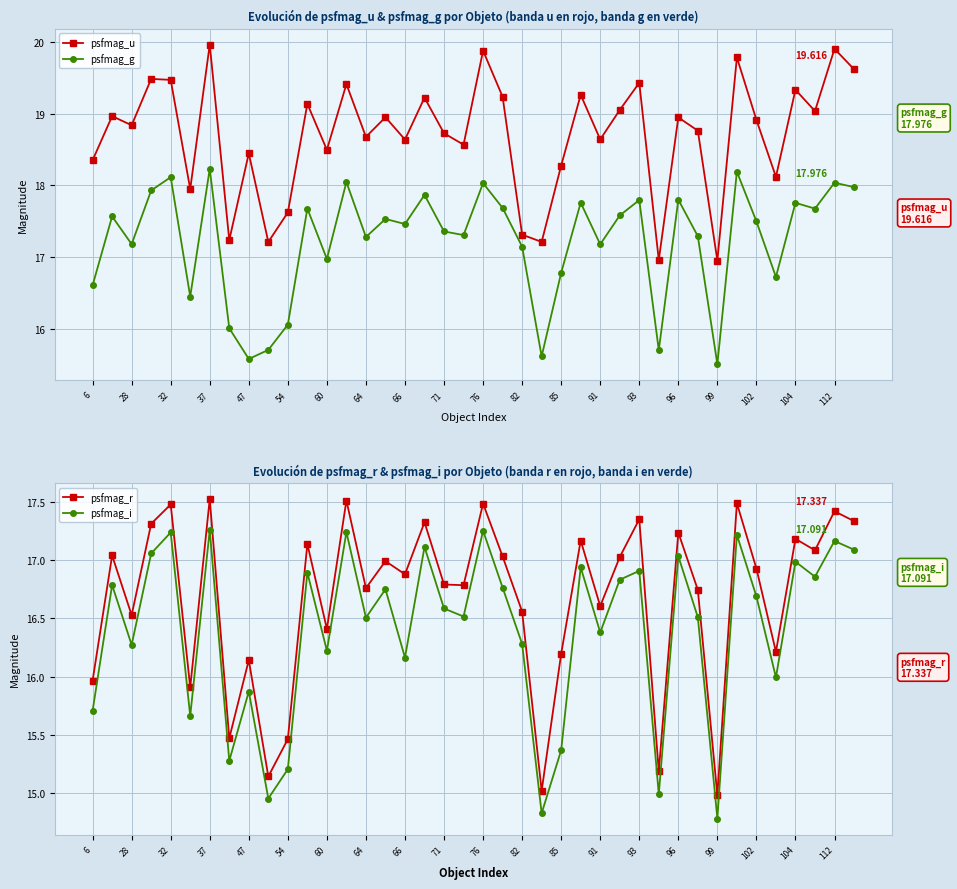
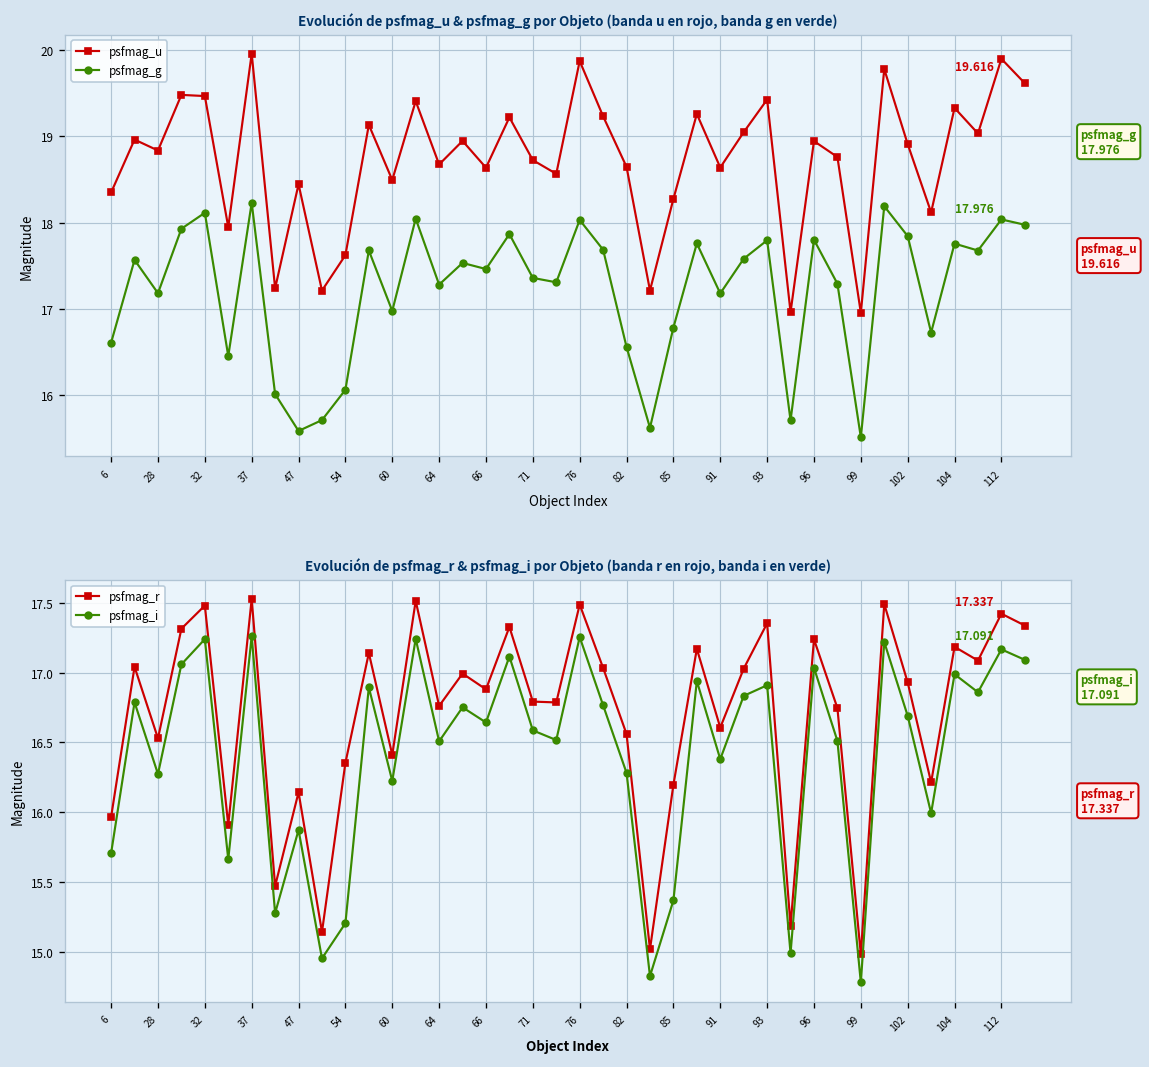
Evolución de psfmag_u & psfmag_g por Objeto (banda u en rojo, banda g en verde), psfmag_u, 82: 17.3 -> 18.6
Evolución de psfmag_u & psfmag_g por Objeto (banda u en rojo, banda g en verde), psfmag_g, 82: 17.1 -> 16.6
Evolución de psfmag_u & psfmag_g por Objeto (banda u en rojo, banda g en verde), psfmag_g, 102: 17.5 -> 17.8
Evolución de psfmag_r & psfmag_i por Objeto (banda r en rojo, banda i en verde), psfmag_r, 54: 15.46 -> 16.35
Evolución de psfmag_r & psfmag_i por Objeto (banda r en rojo, banda i en verde), psfmag_i, 66: 16.16 -> 16.64
